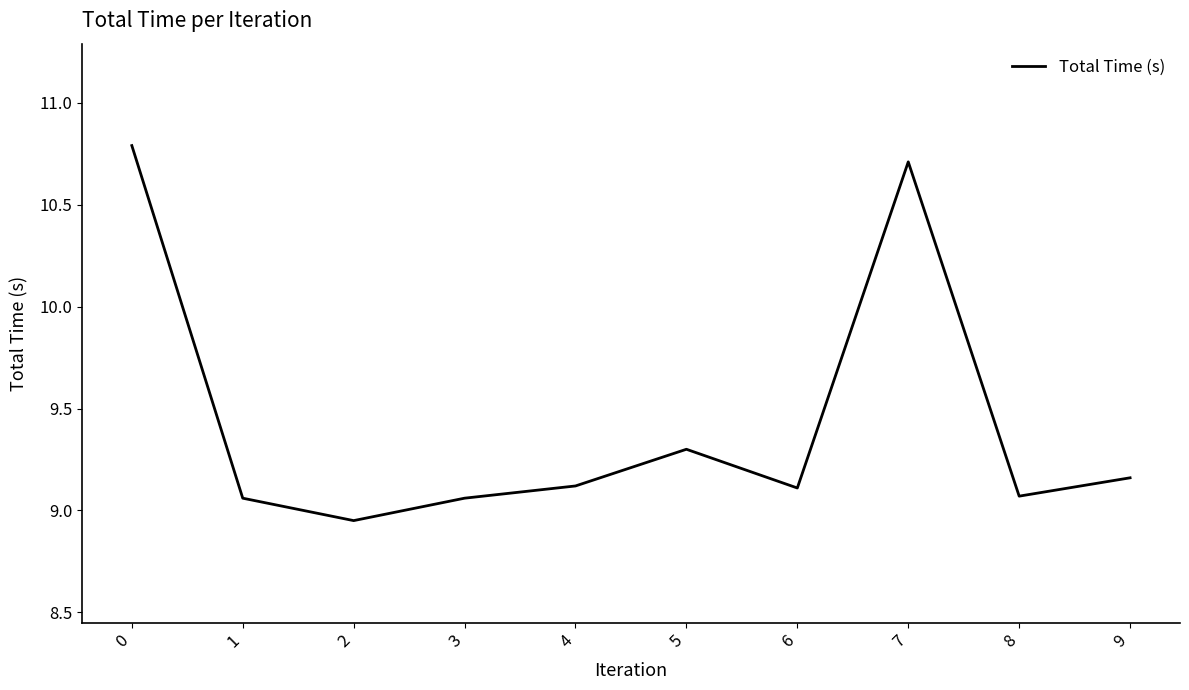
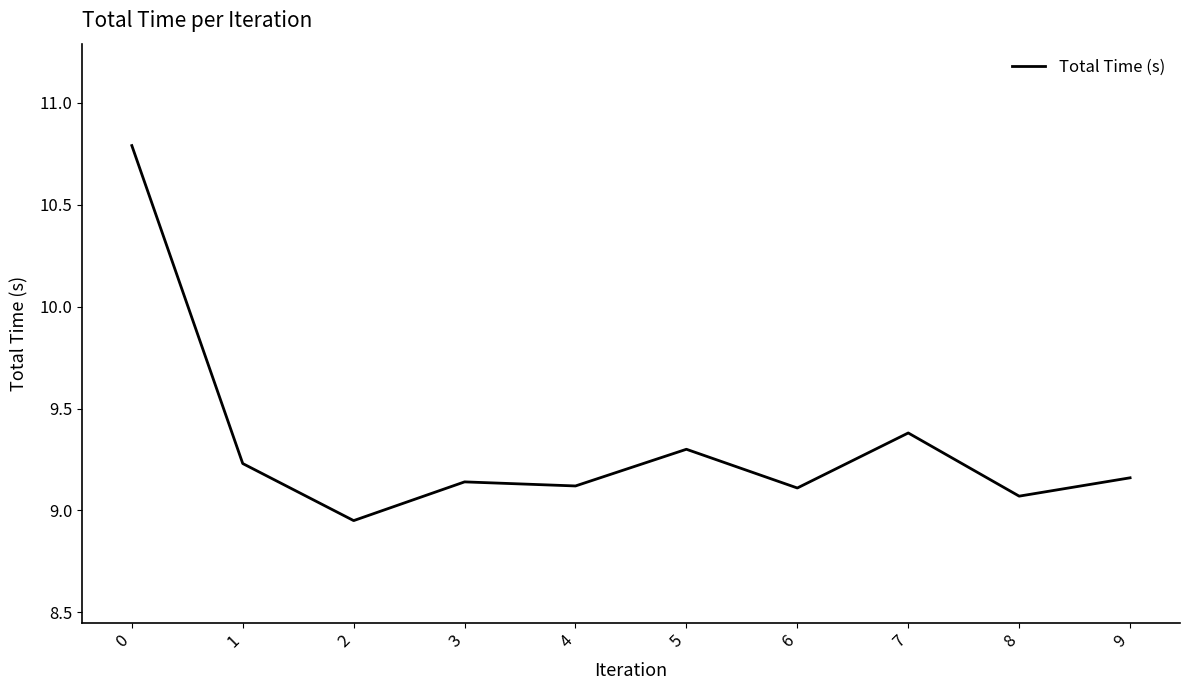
1: 9.06 -> 9.23
3: 9.06 -> 9.14
7: 10.71 -> 9.38
